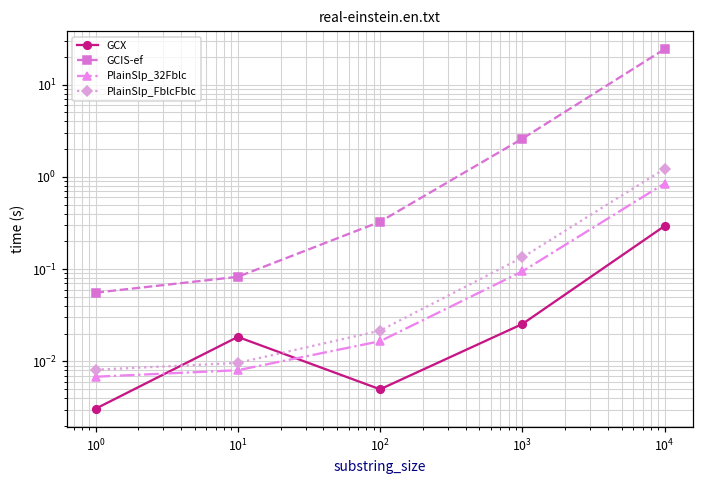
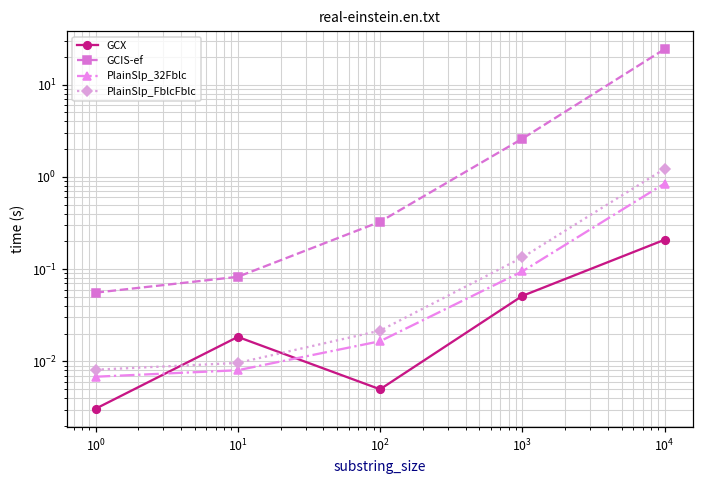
GCX, 10^3: 0.025 -> 0.05
GCX, 10^4: 0.29 -> 0.21
